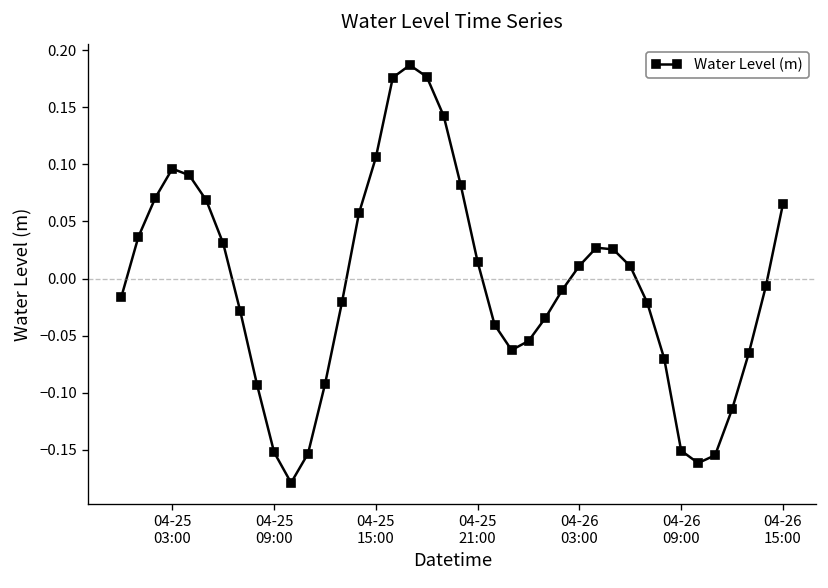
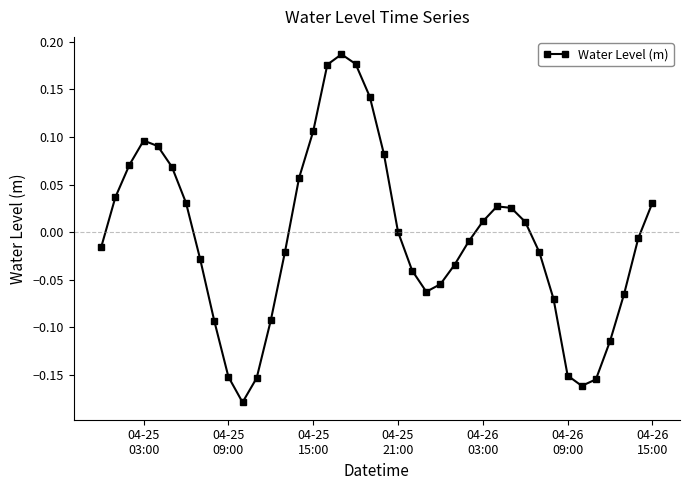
04-25 21:00: 0.01 -> 0.00
04-26 15:00: 0.07 -> 0.03
